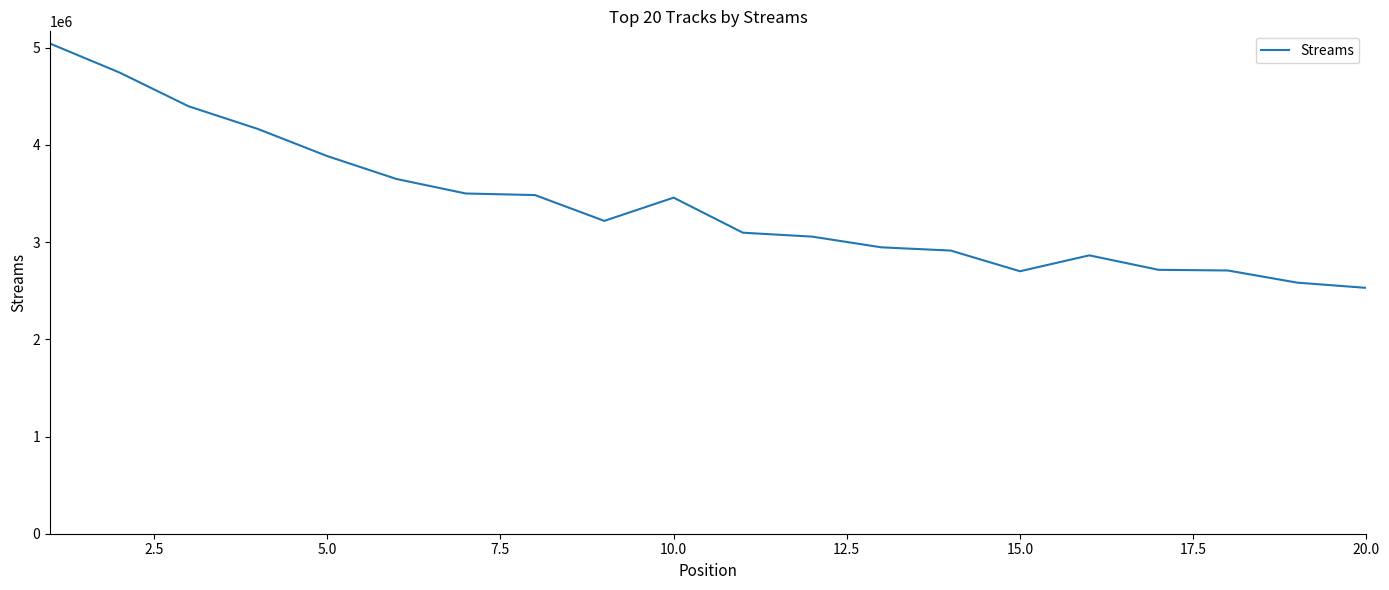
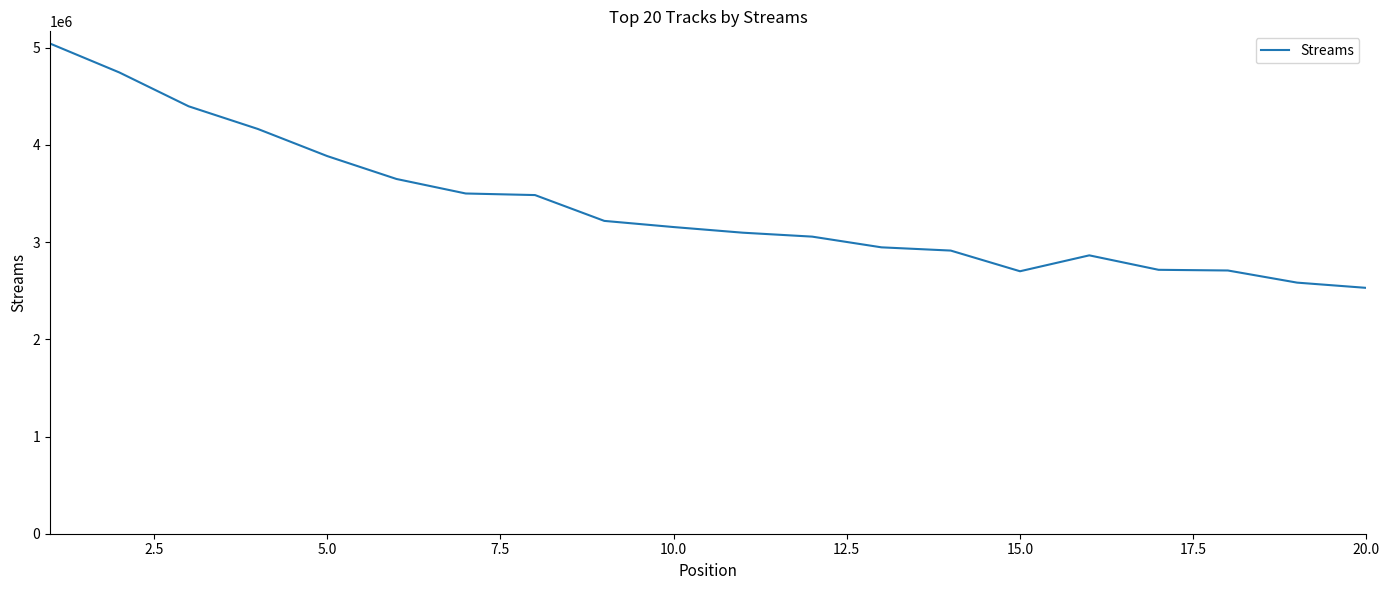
10.0: 3500000 -> 3200000
